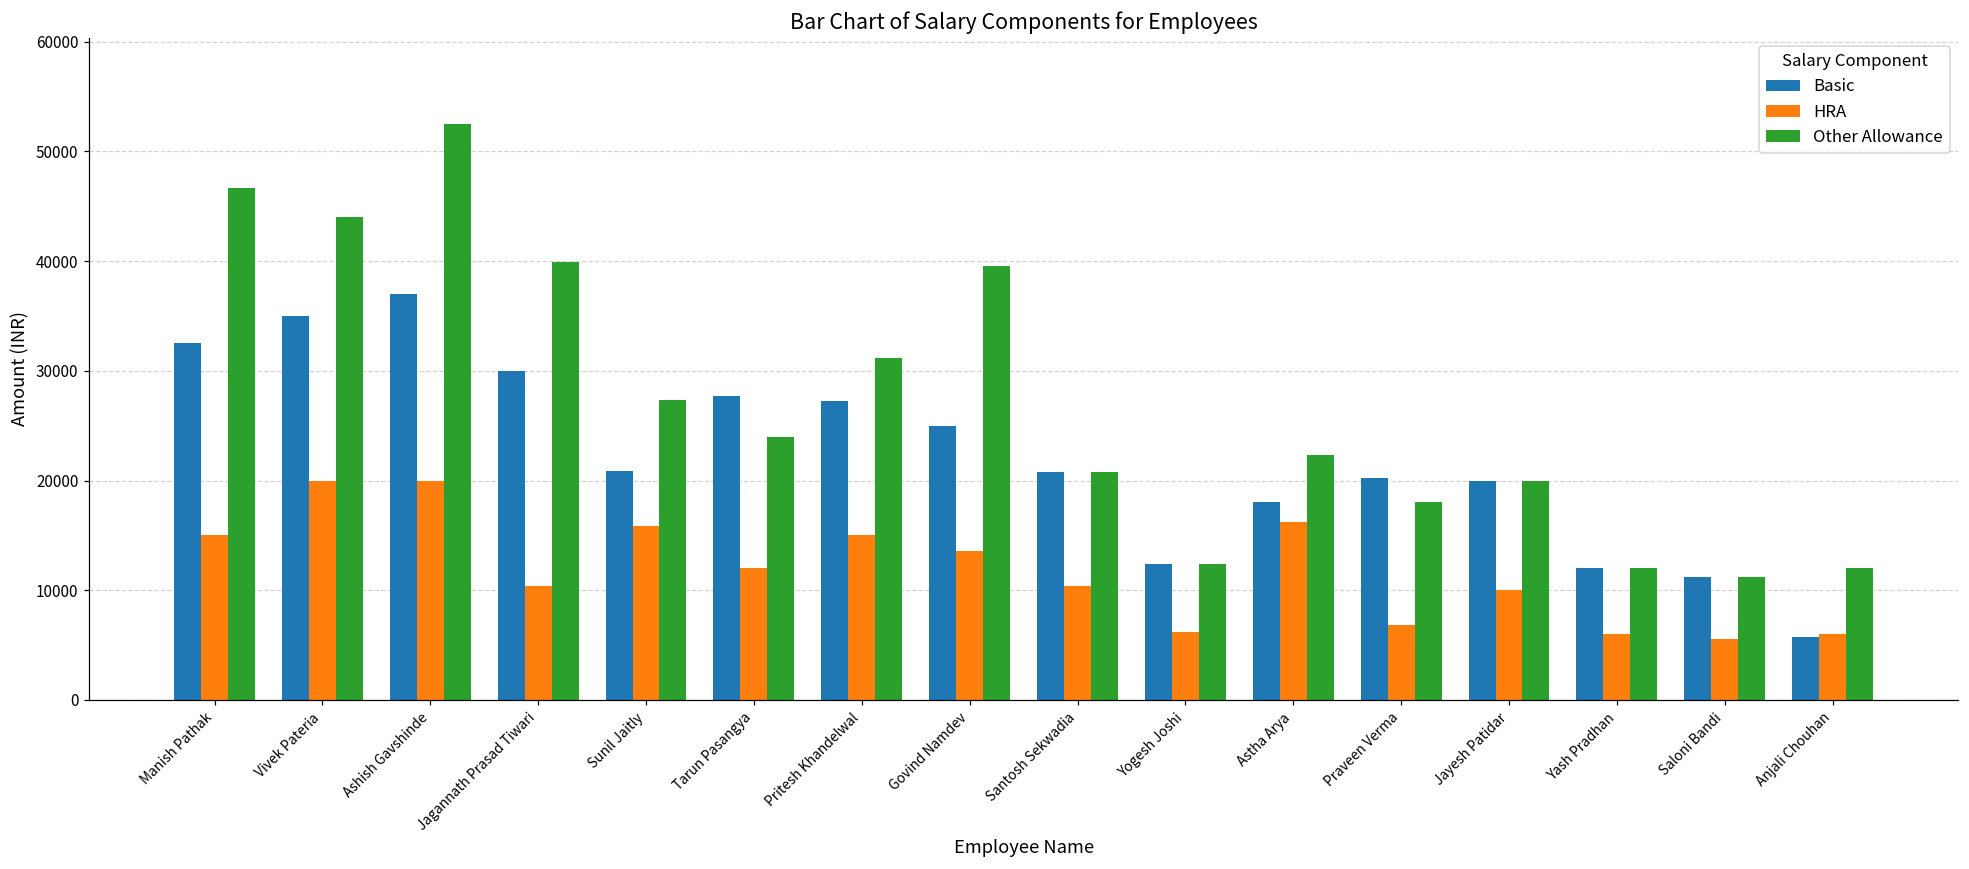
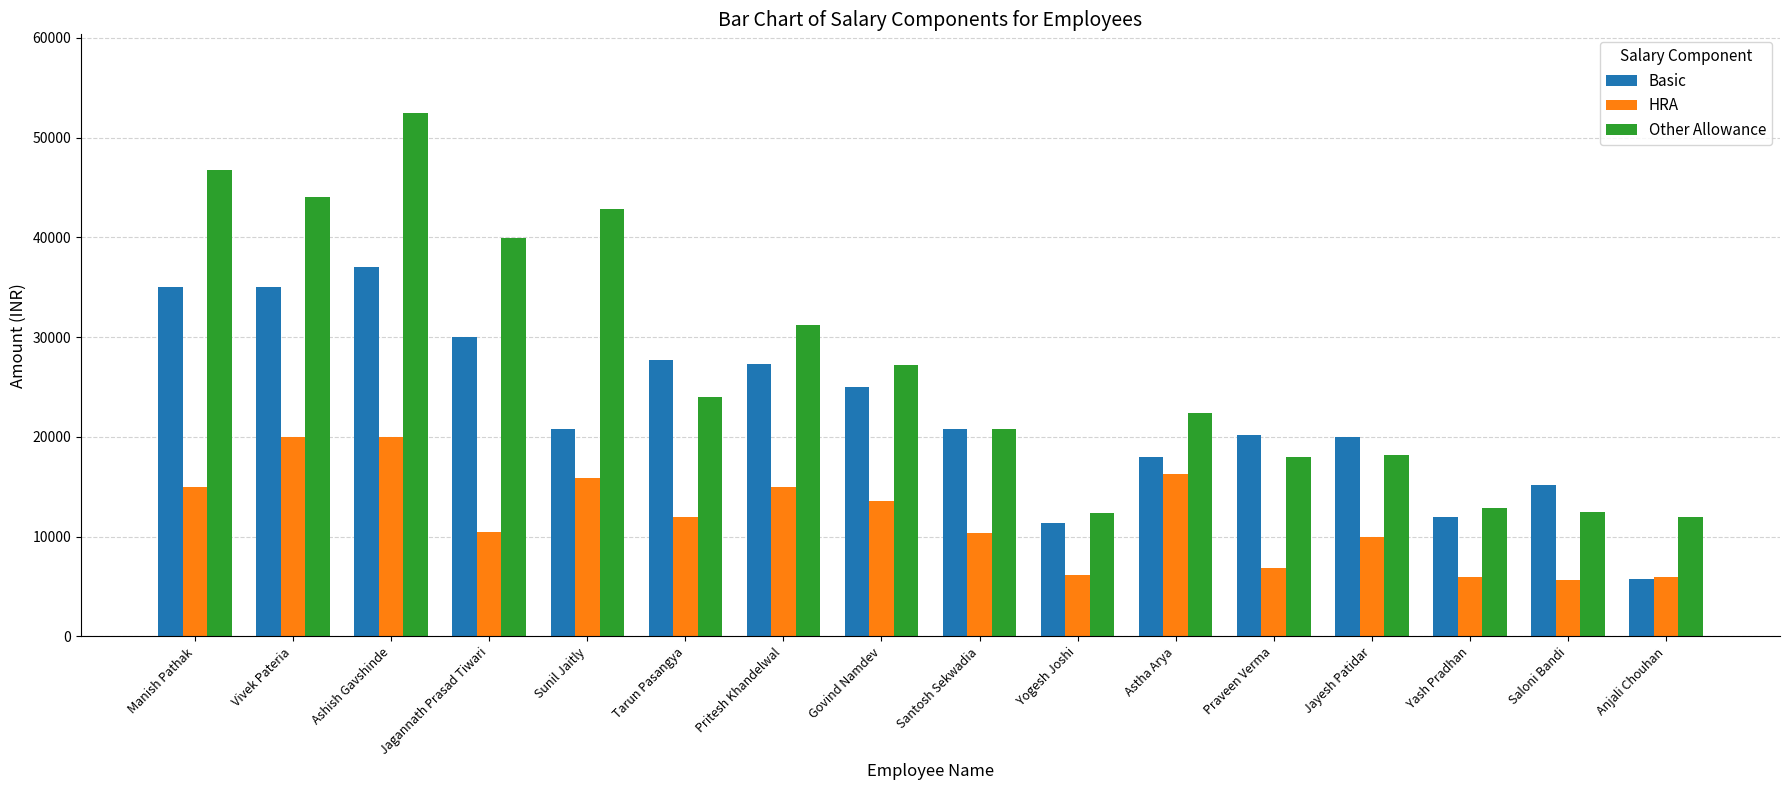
Basic, Manish Pathak: 33000 -> 35000
Other Allowance, Sunil Jaitly: 27000 -> 43000
Other Allowance, Govind Namdev: 40000 -> 27000
Basic, Yogesh Joshi: 12000 -> 11000
Other Allowance, Jayesh Patidar: 20000 -> 18000
Other Allowance, Yash Pradhan: 12000 -> 13000
Basic, Saloni Bandi: 11000 -> 15000
Other Allowance, Saloni Bandi: 11000 -> 12000
